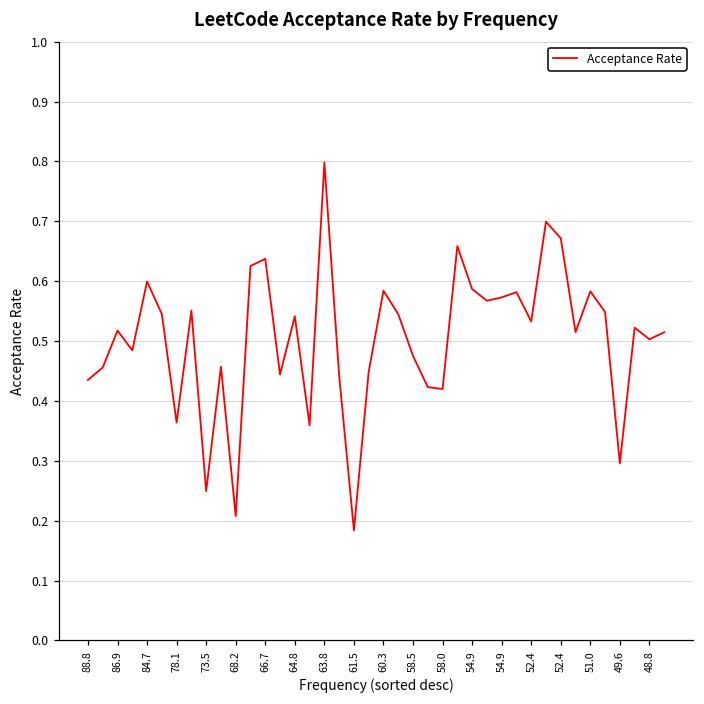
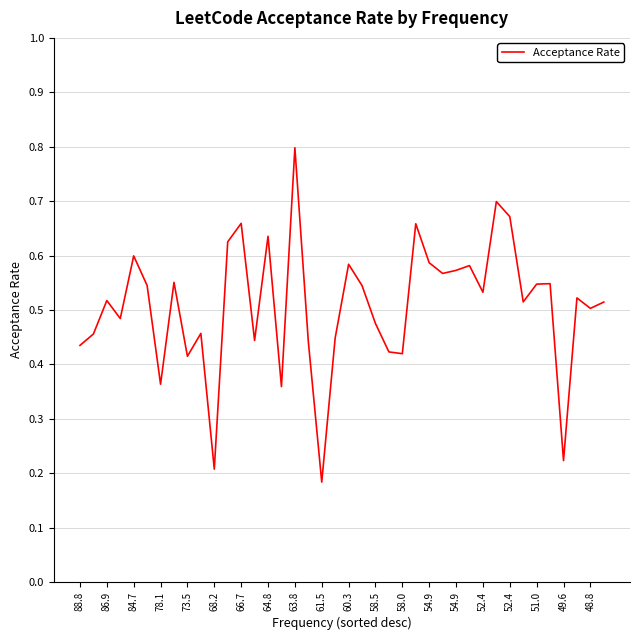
73.5: 0.25 -> 0.42
66.7: 0.64 -> 0.66
64.8: 0.54 -> 0.64
51.0: 0.58 -> 0.55
49.6: 0.30 -> 0.22
